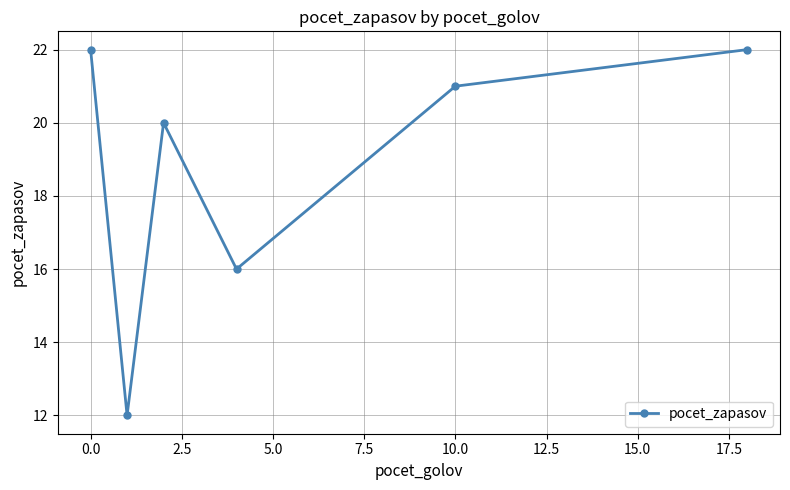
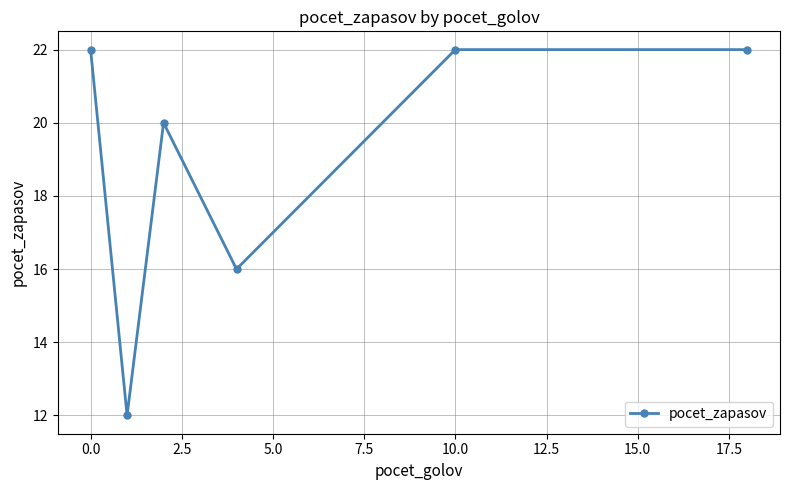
10.0: 21 -> 22
